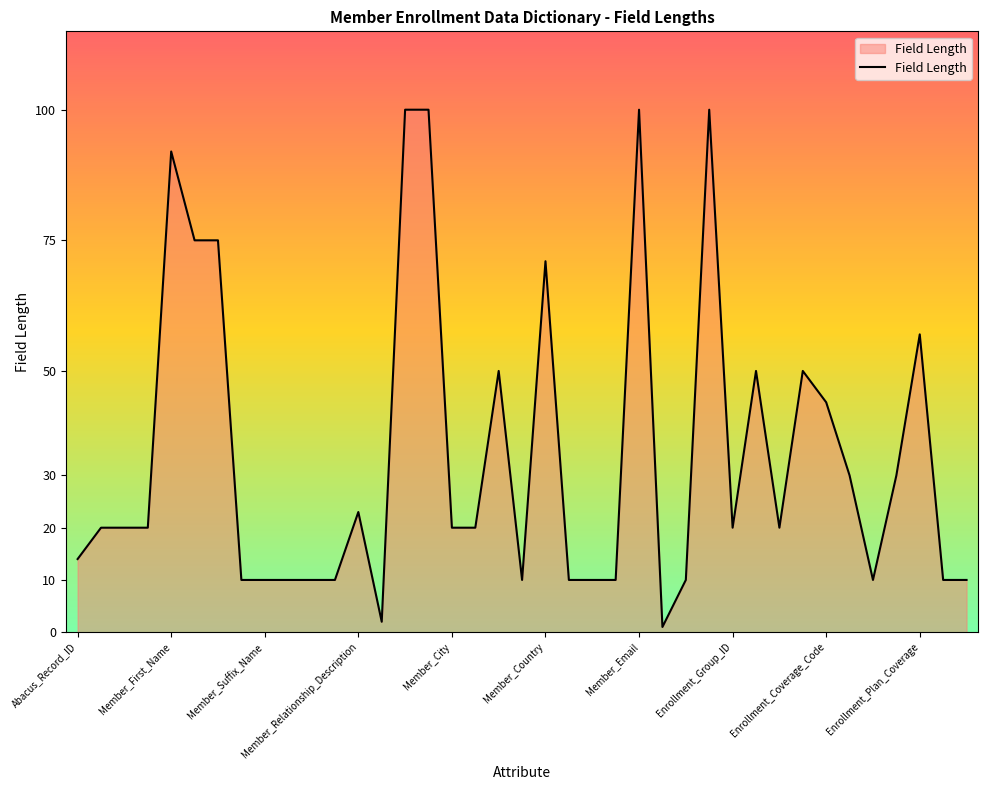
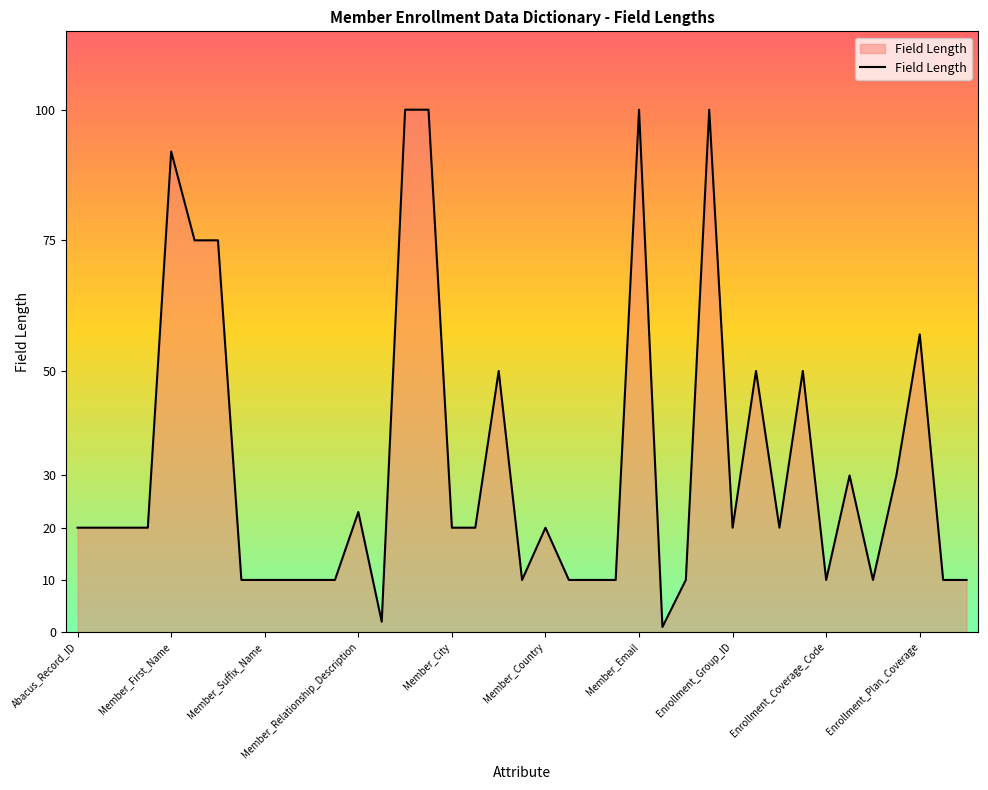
Abacus_Record_ID: 14 -> 20
Member_Country: 71 -> 20
Enrollment_Coverage_Code: 44 -> 10
